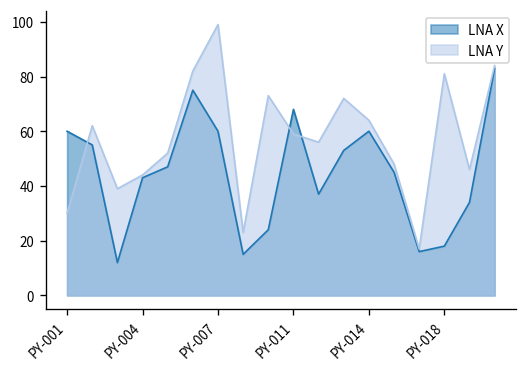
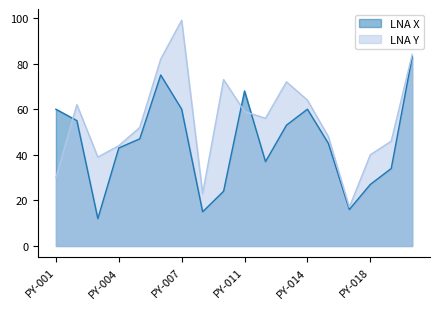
LNA X, PY-018: 18 -> 27
LNA Y, PY-018: 81 -> 40
